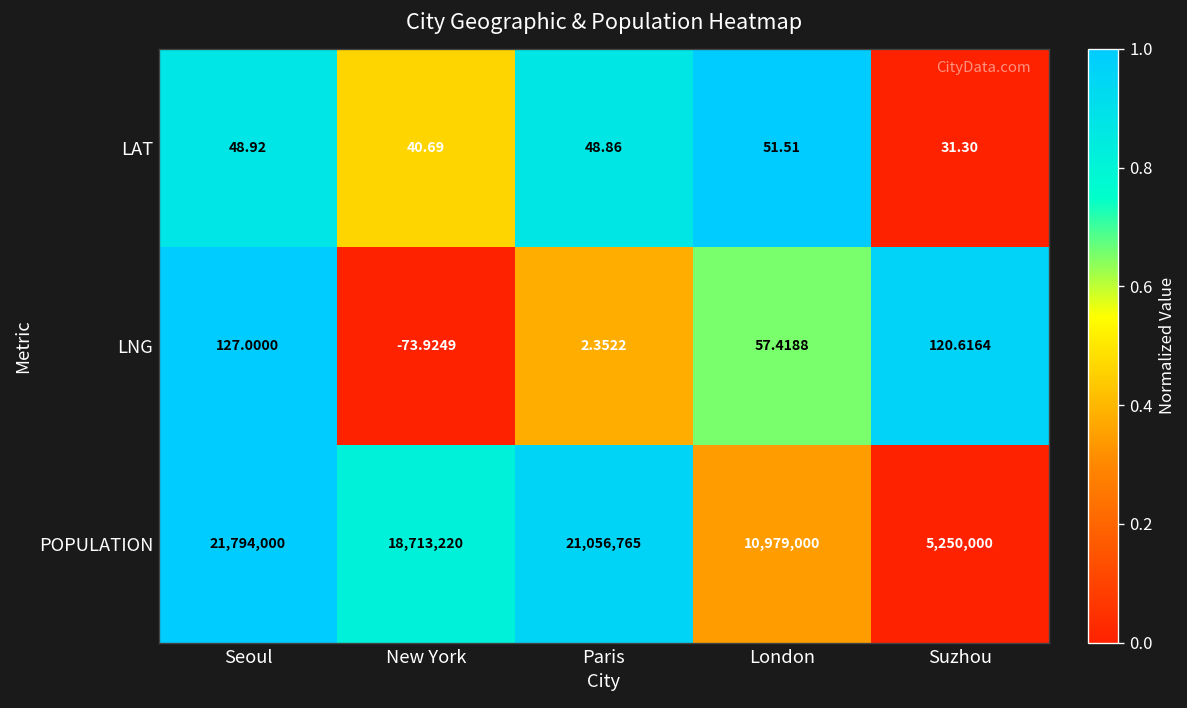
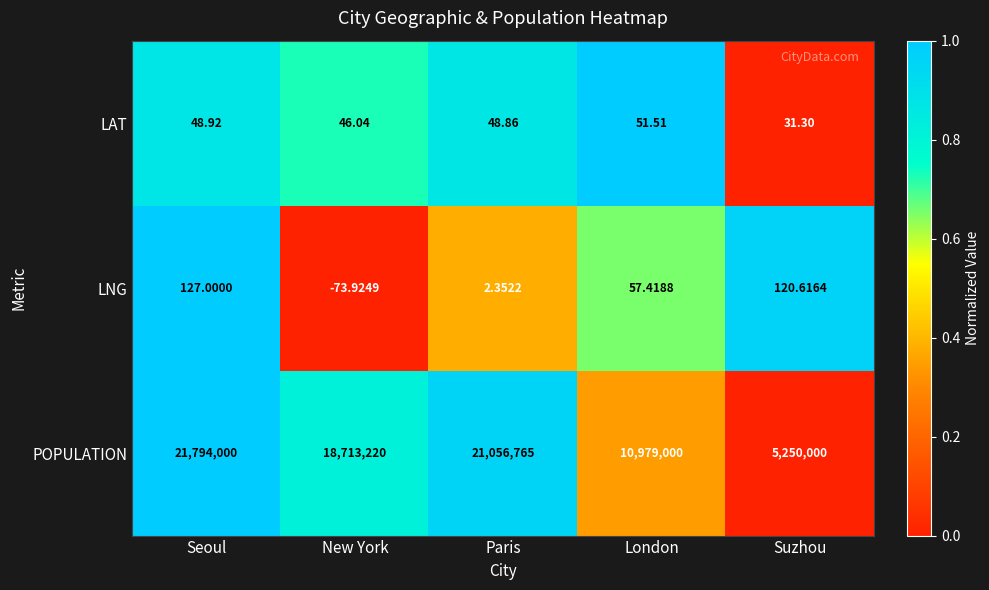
LAT, New York: 40.69 -> 46.04
